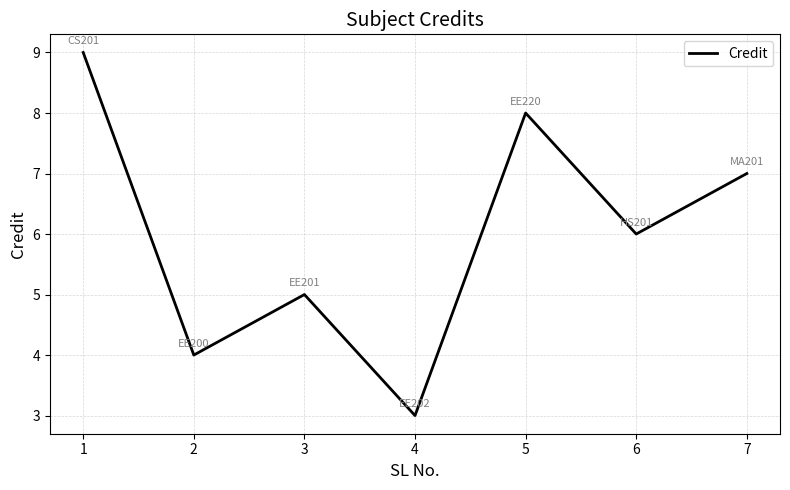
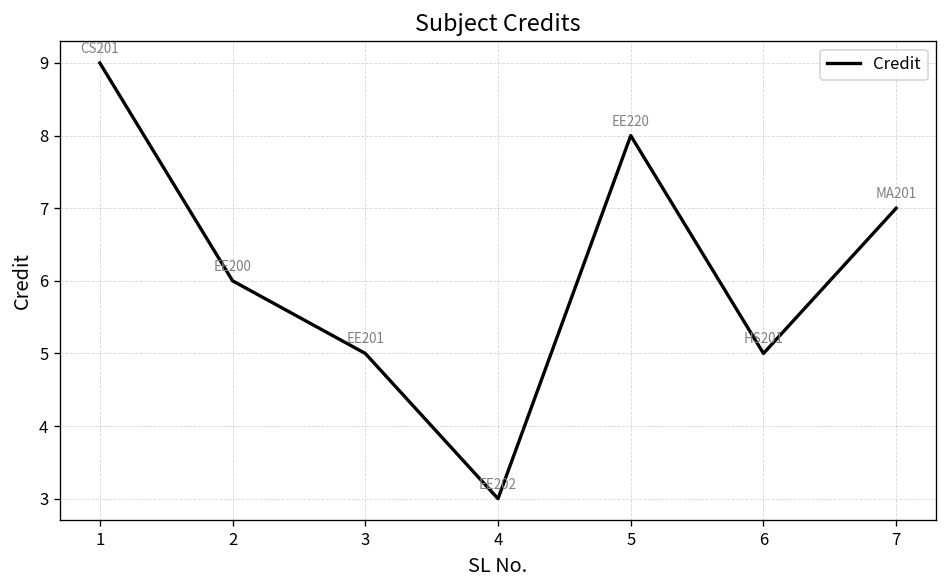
2: 4 -> 6
6: 6 -> 5
